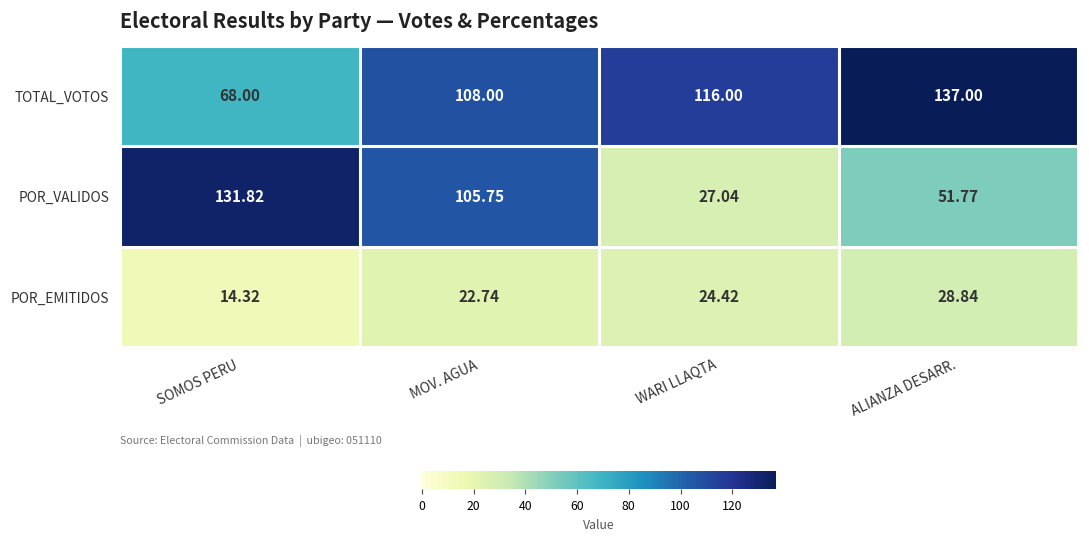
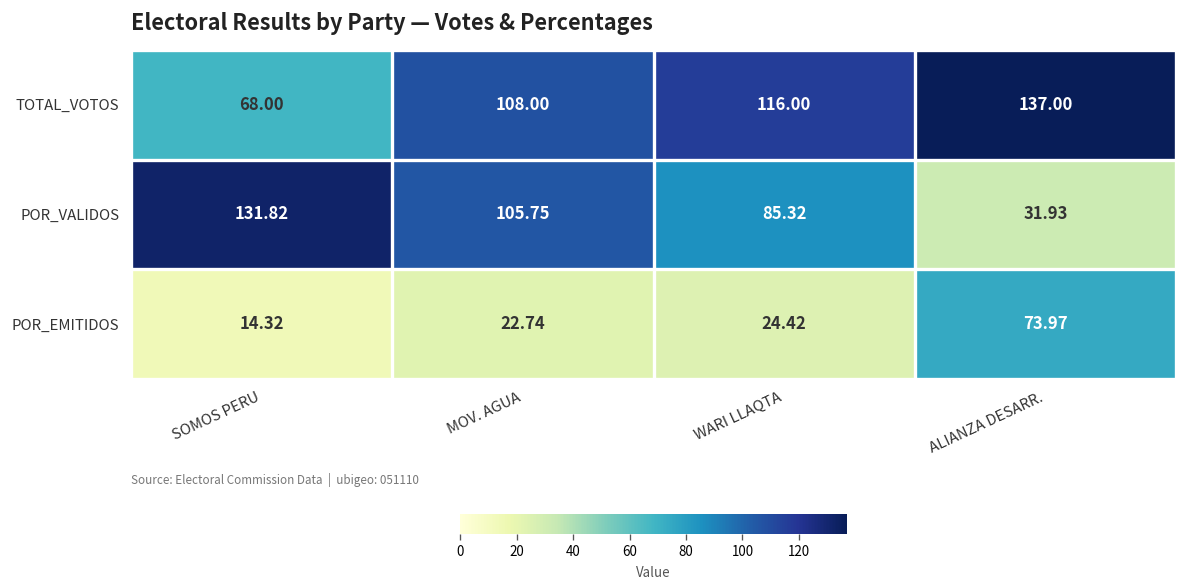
POR_VALIDOS, WARI LLAQTA: 27.04 -> 85.32
POR_VALIDOS, ALIANZA DESARR.: 51.77 -> 31.93
POR_EMITIDOS, ALIANZA DESARR.: 28.84 -> 73.97
